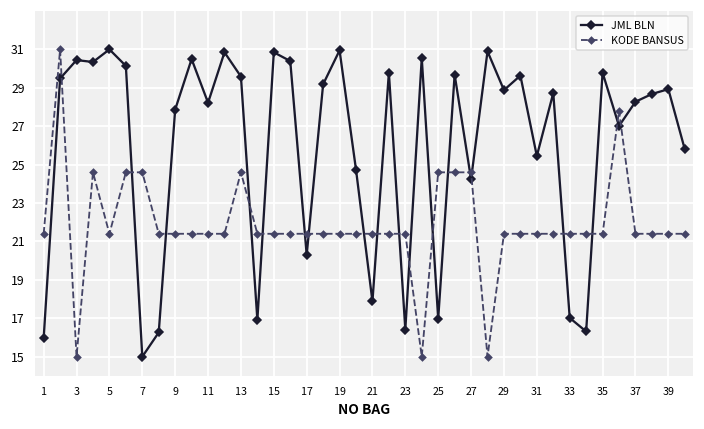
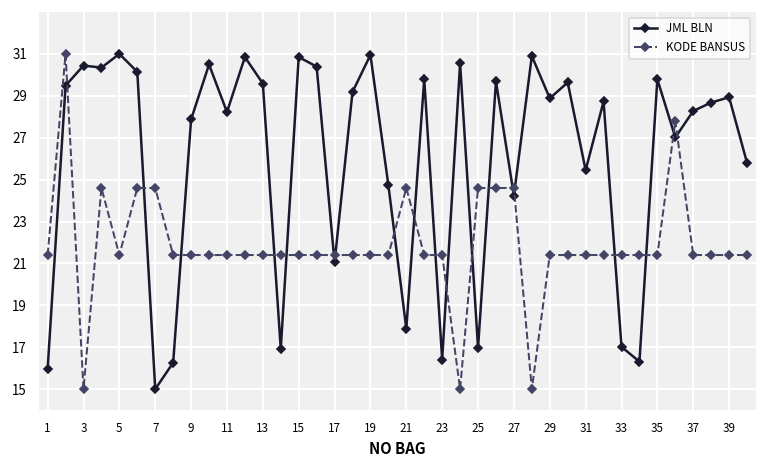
KODE BANSUS, 13: 24.6 -> 21.4
JML BLN, 17: 20.3 -> 21.1
KODE BANSUS, 21: 21.4 -> 24.6
